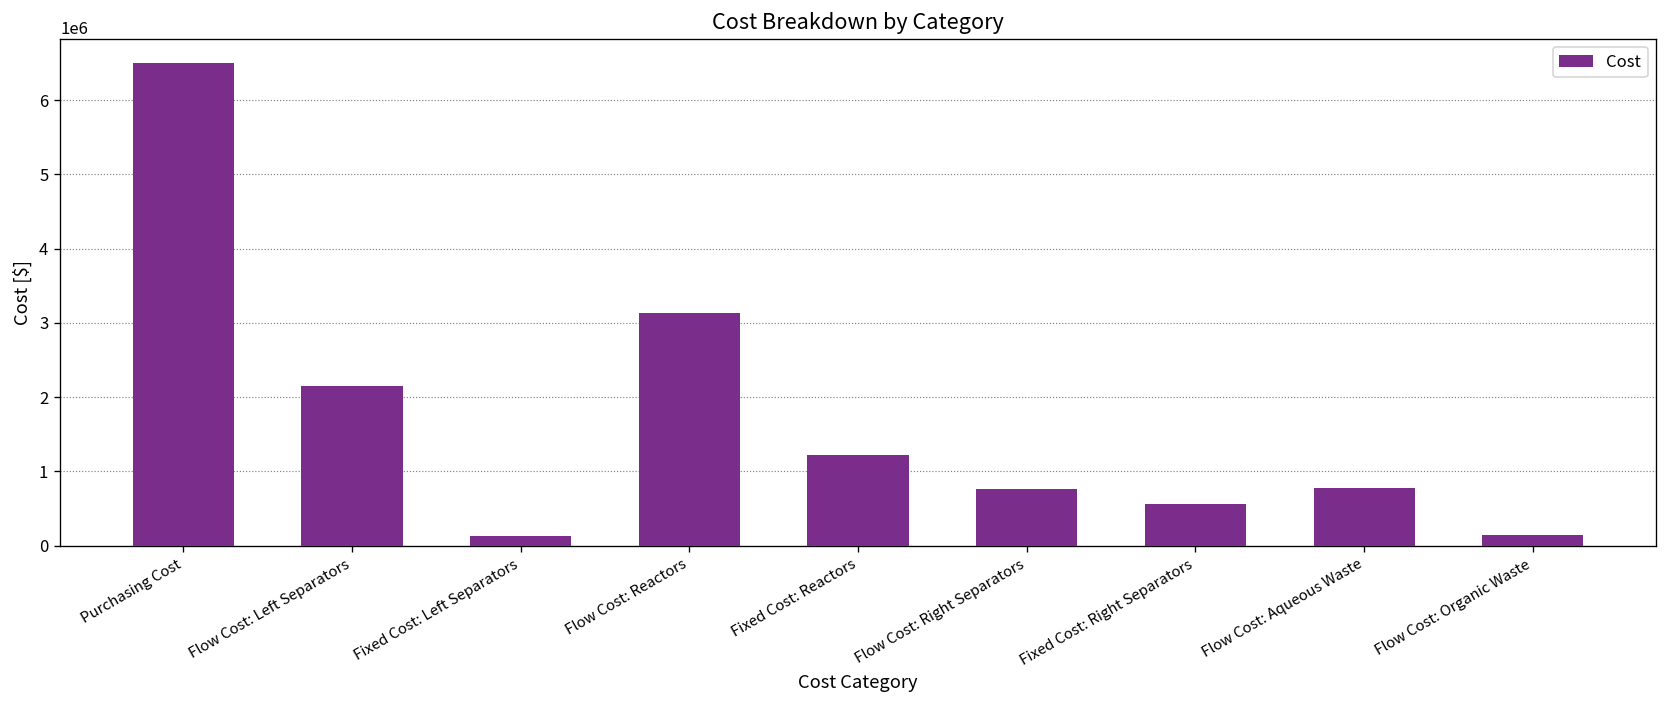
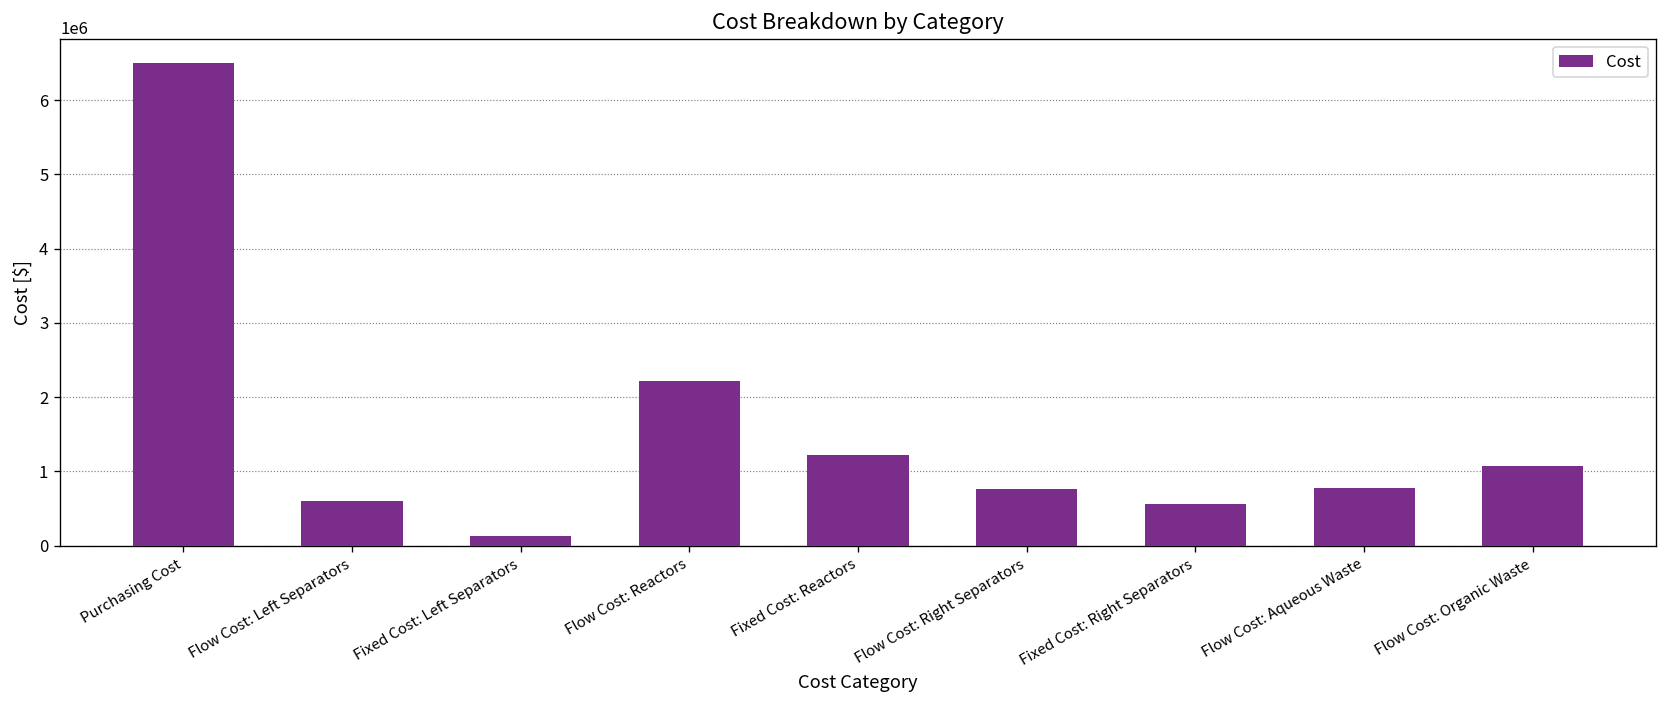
Flow Cost: Left Separators: 2100000 -> 600000
Flow Cost: Reactors: 3100000 -> 2200000
Flow Cost: Organic Waste: 100000 -> 1100000
